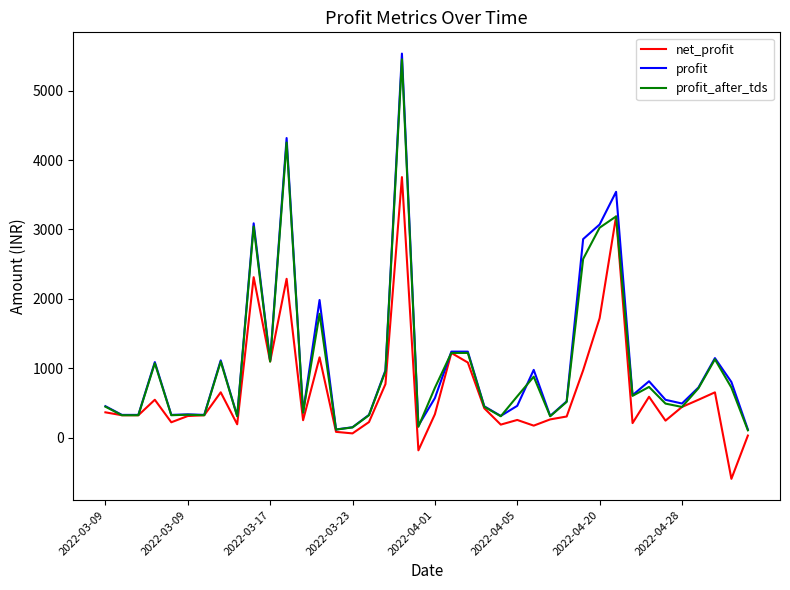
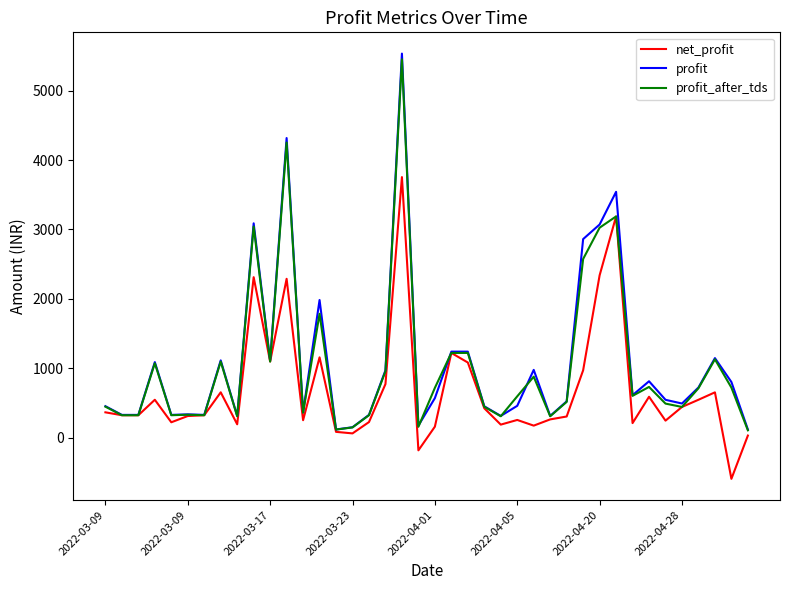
net_profit, 2022-04-01: 300 -> 200
net_profit, 2022-04-20: 1700 -> 2300
